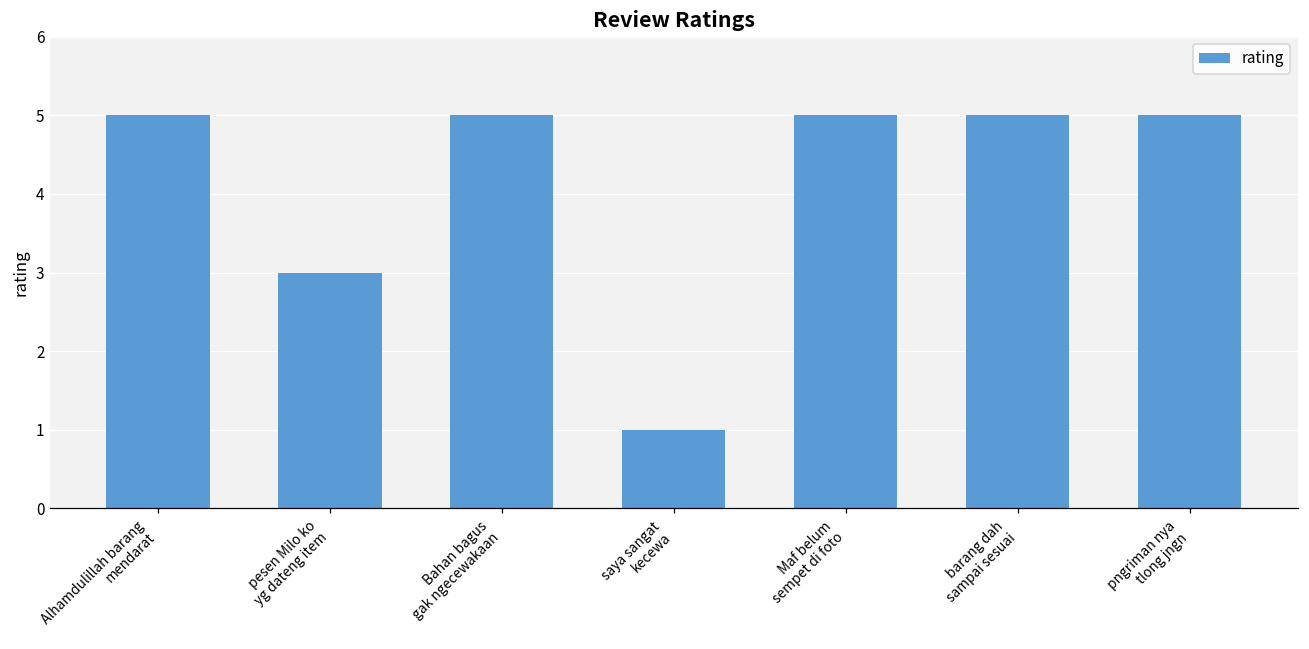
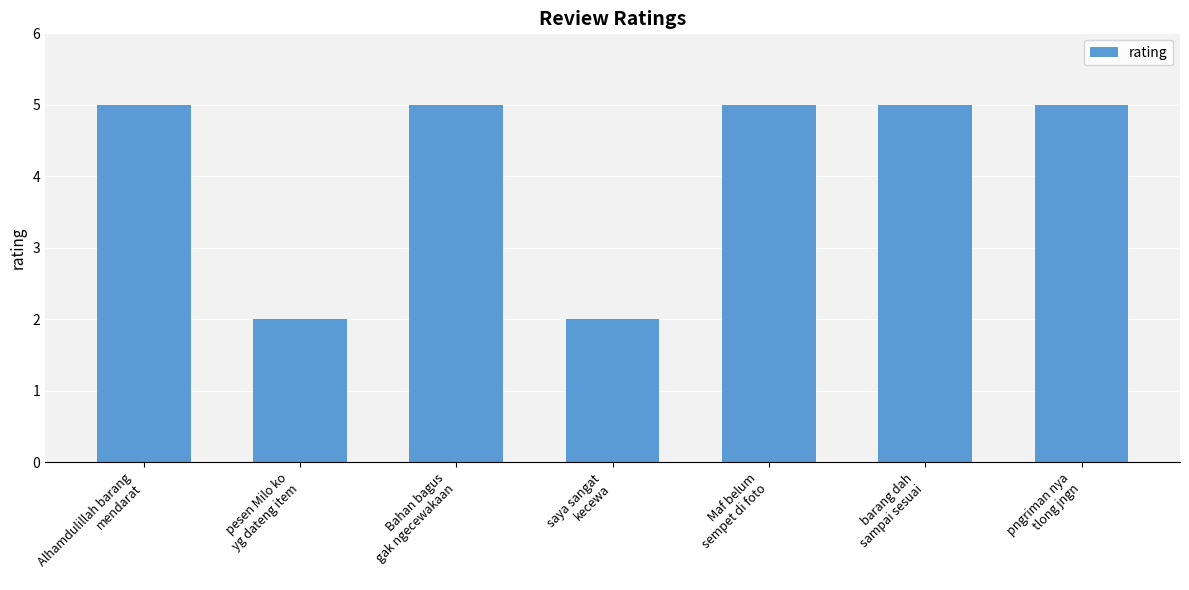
pesen Milo ko yg dateng item: 3 -> 2
saya sangat kecewa: 1 -> 2
